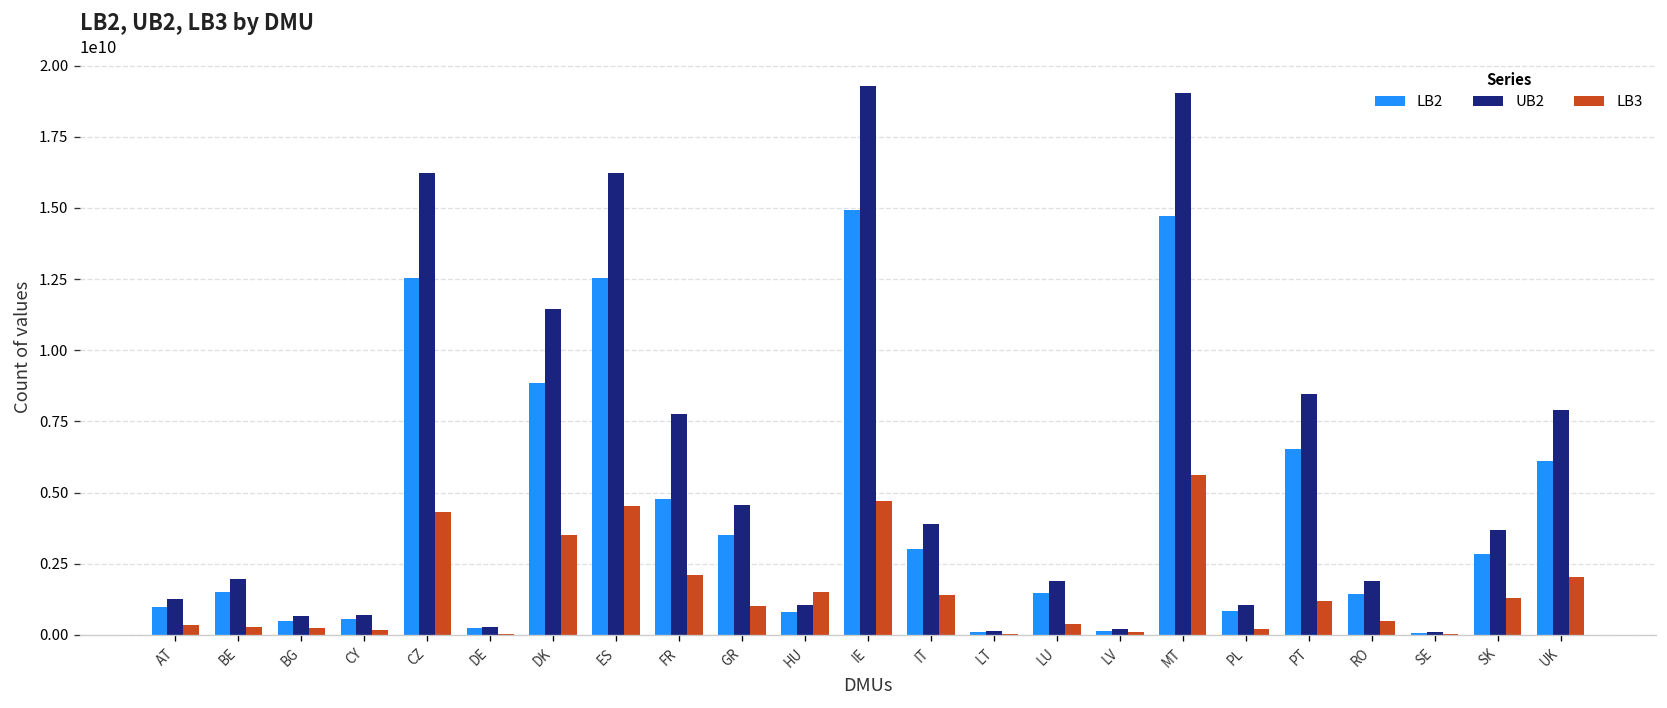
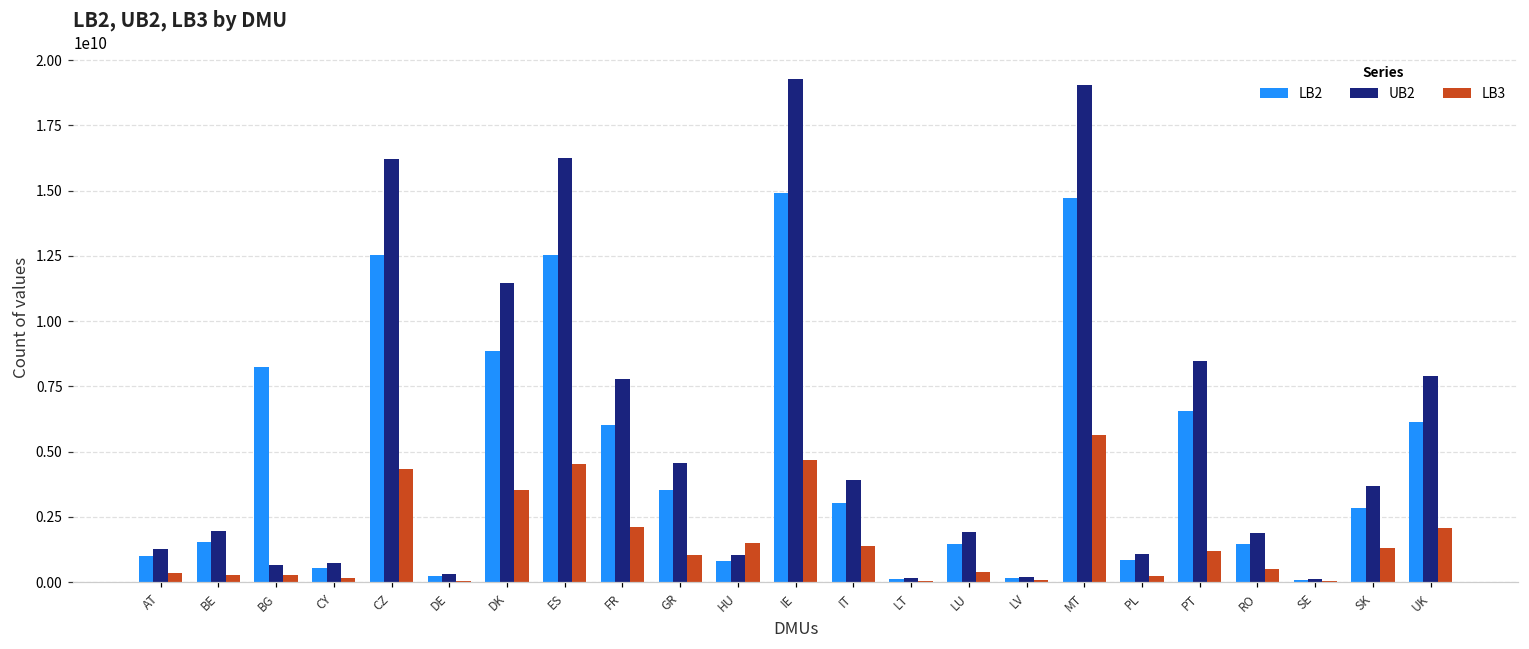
LB2, BG: 500000000 -> 8200000000
LB2, FR: 4800000000 -> 6000000000
